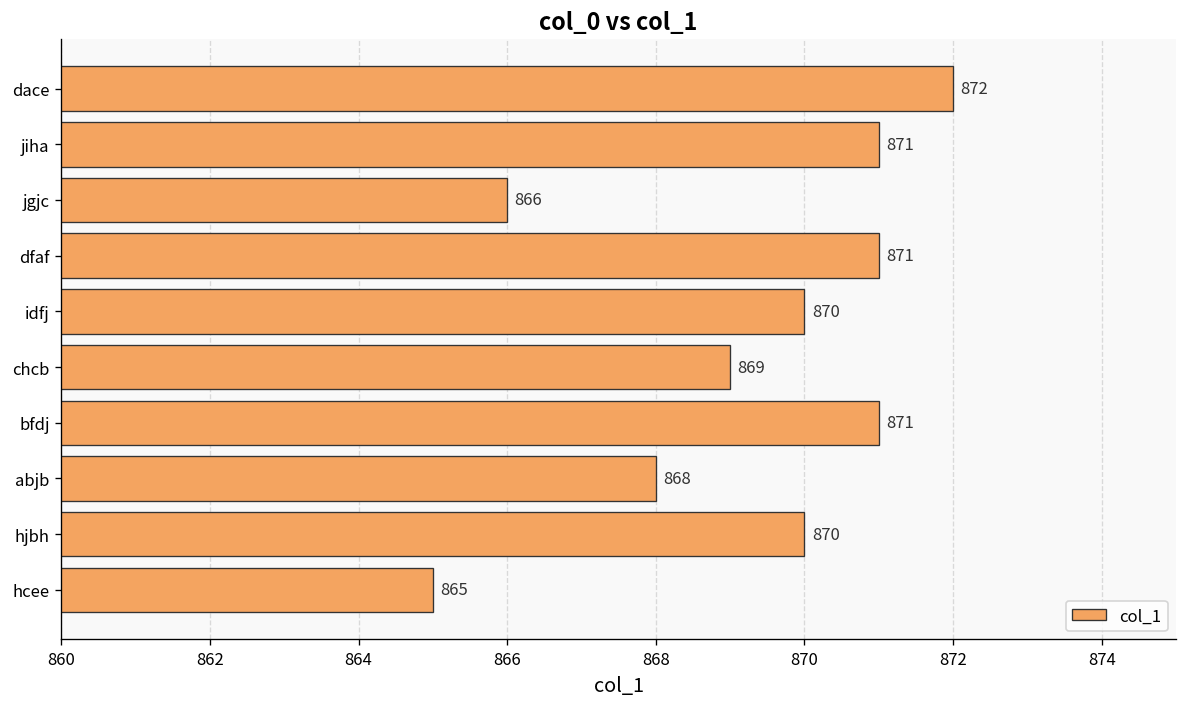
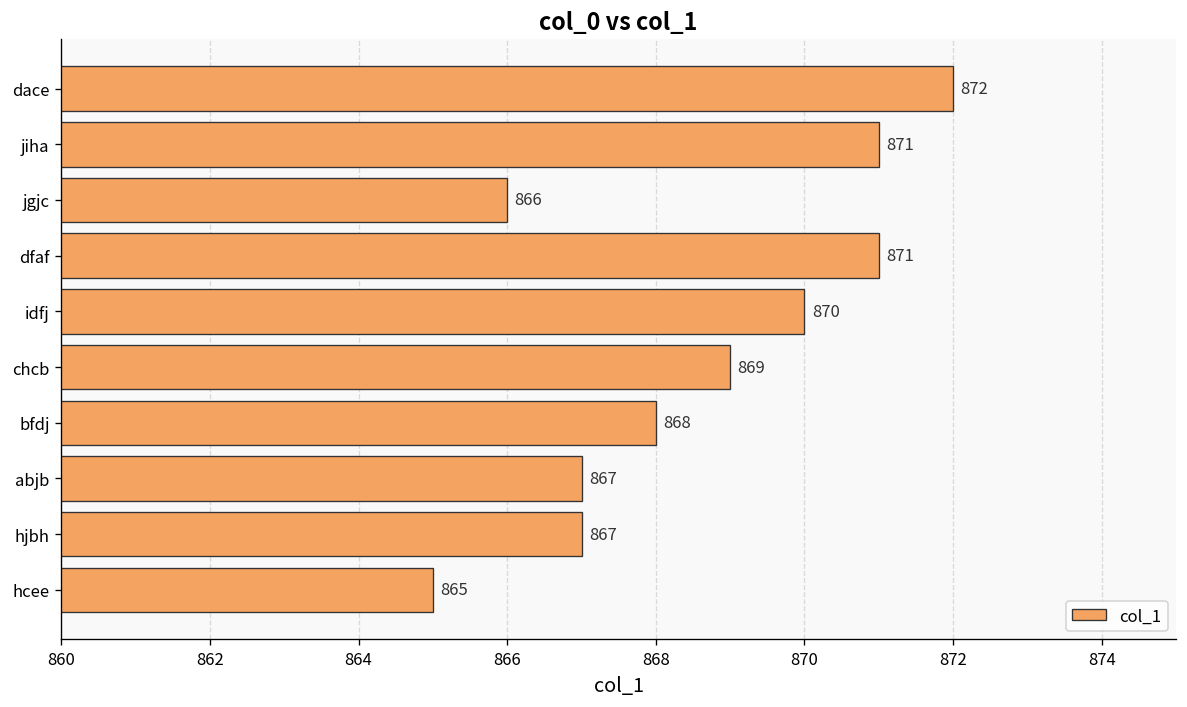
bfdj: 871 -> 868
abjb: 868 -> 867
hjbh: 870 -> 867
